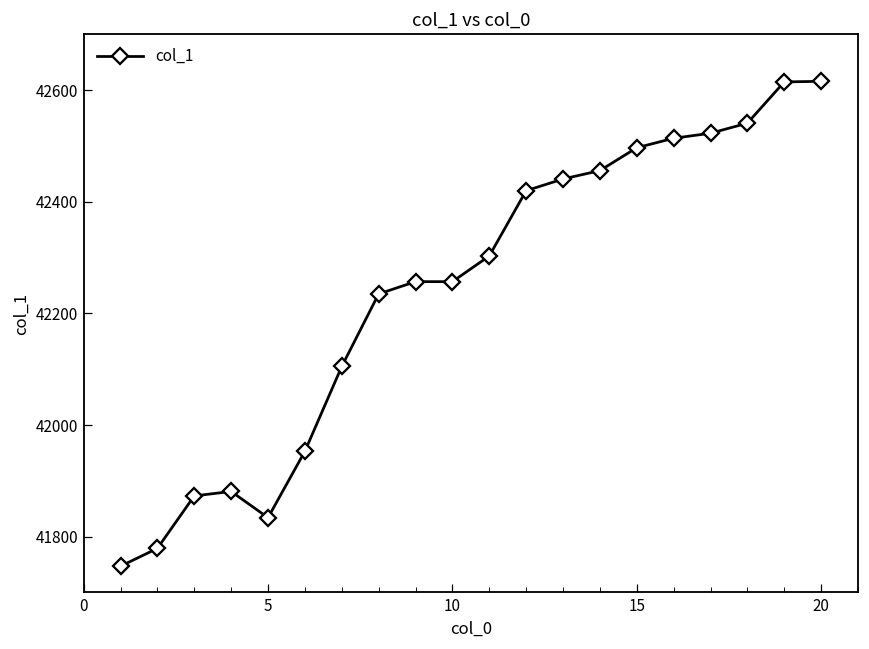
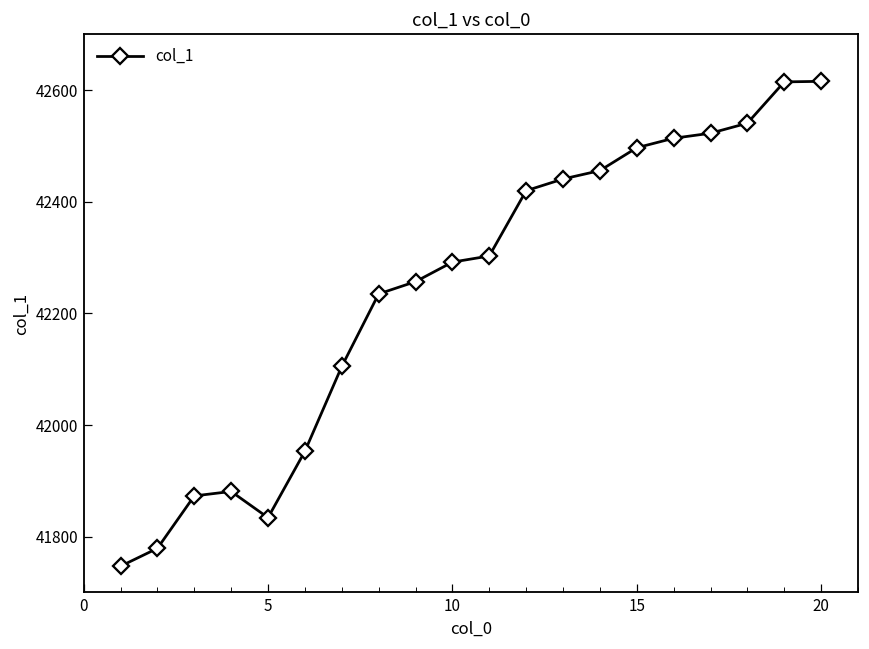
10: 42260 -> 42290
